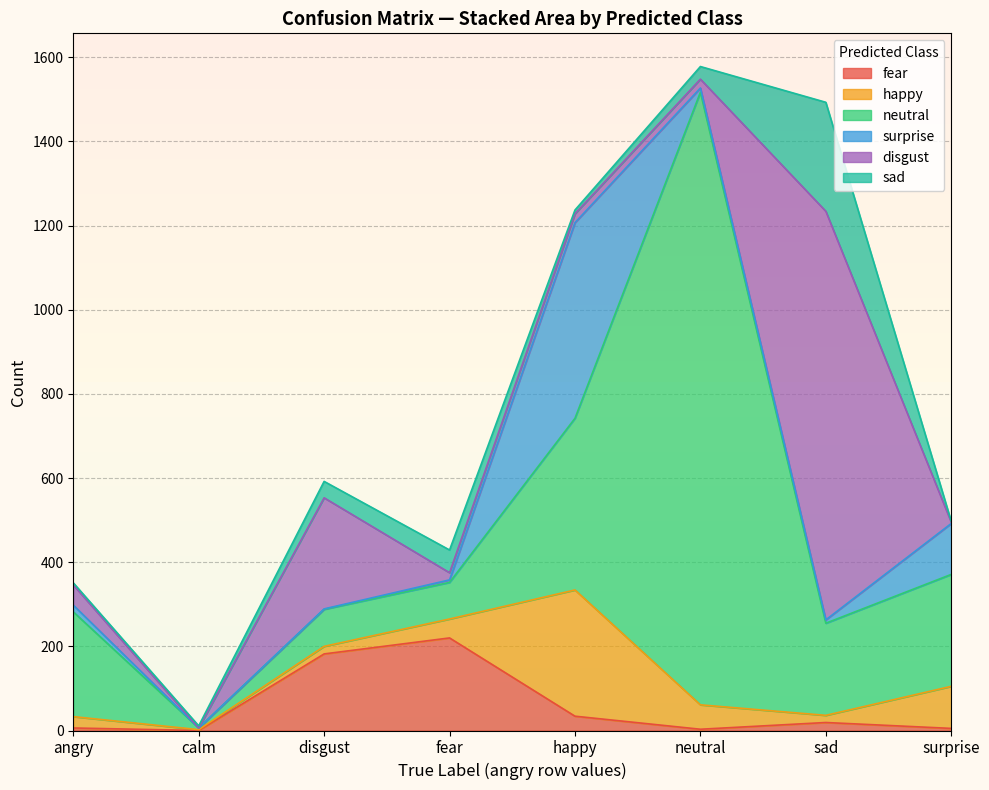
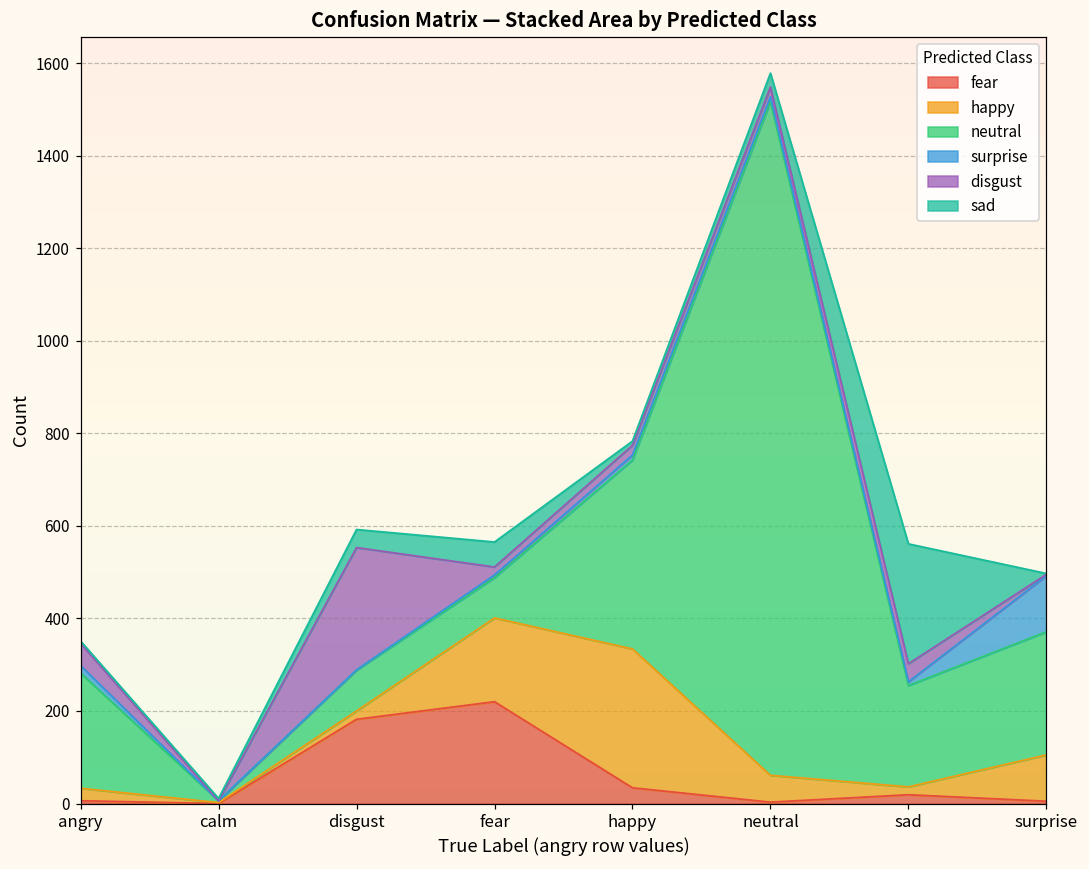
happy, fear: 50 -> 180
surprise, happy: 470 -> 10
disgust, sad: 970 -> 40
